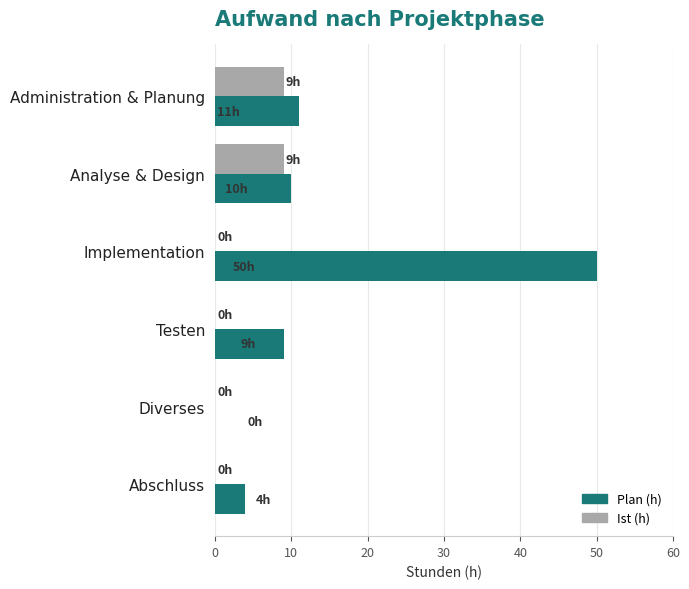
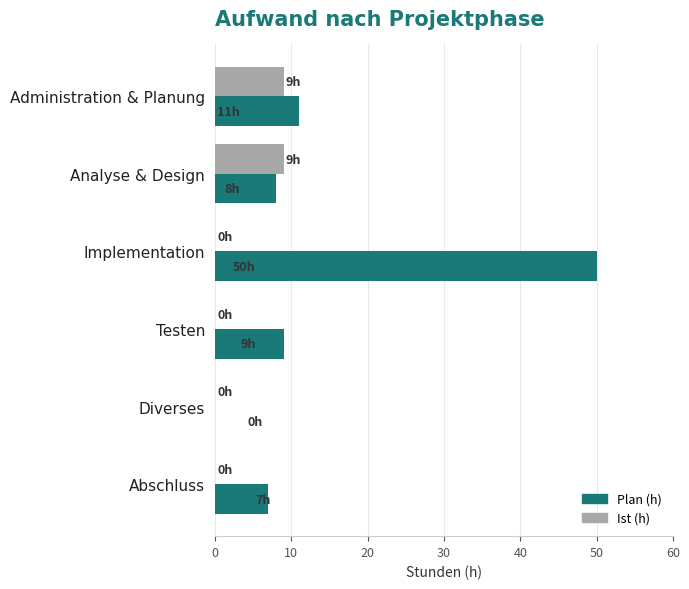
Plan (h), Analyse & Design: 10h -> 8h
Plan (h), Abschluss: 4h -> 7h
